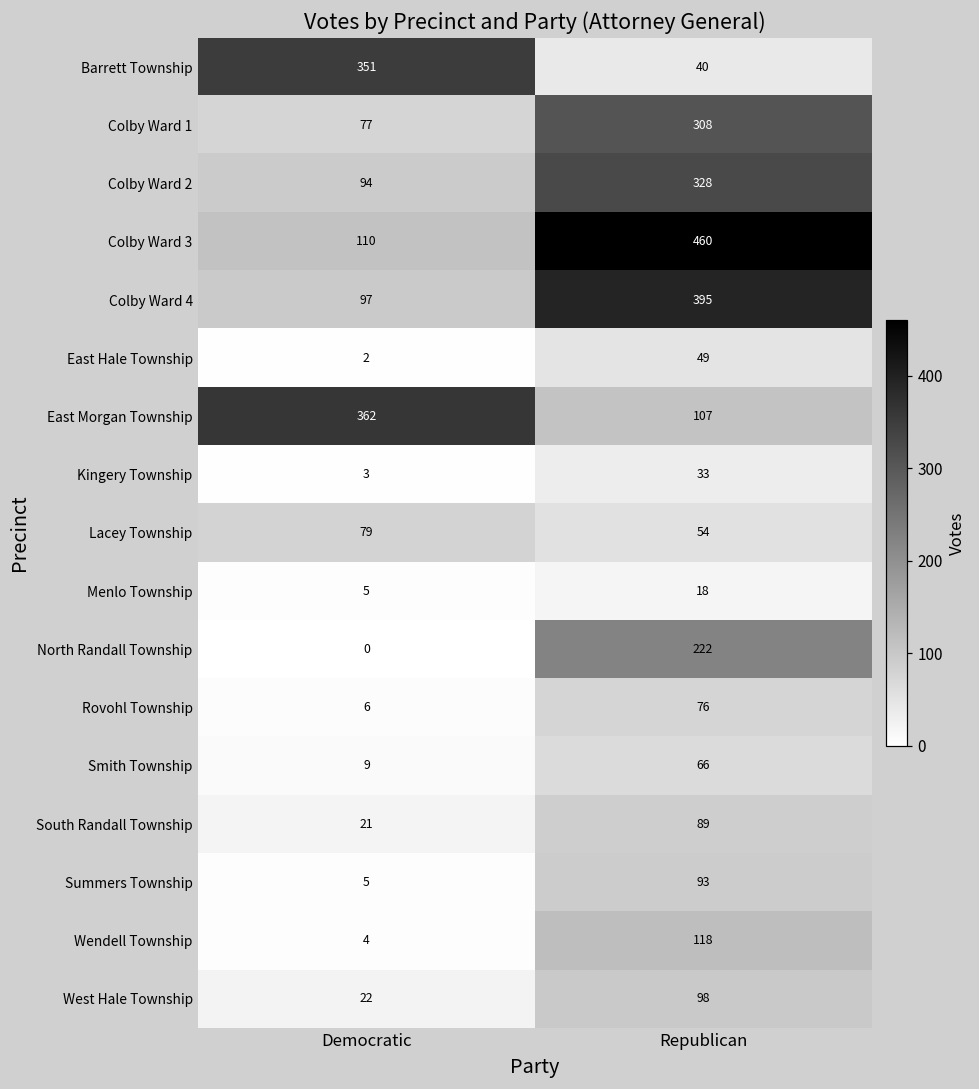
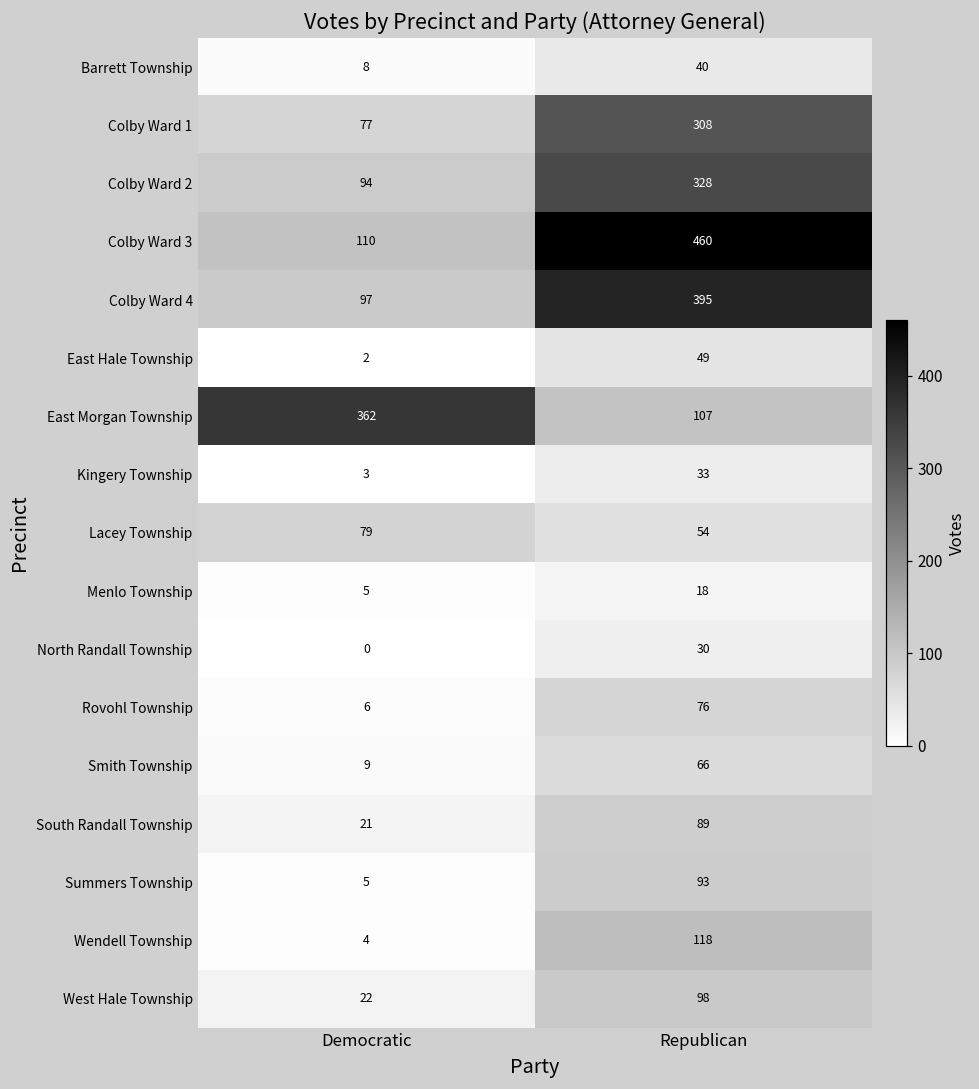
Barrett Township, Democratic: 351 -> 8
North Randall Township, Republican: 222 -> 30
